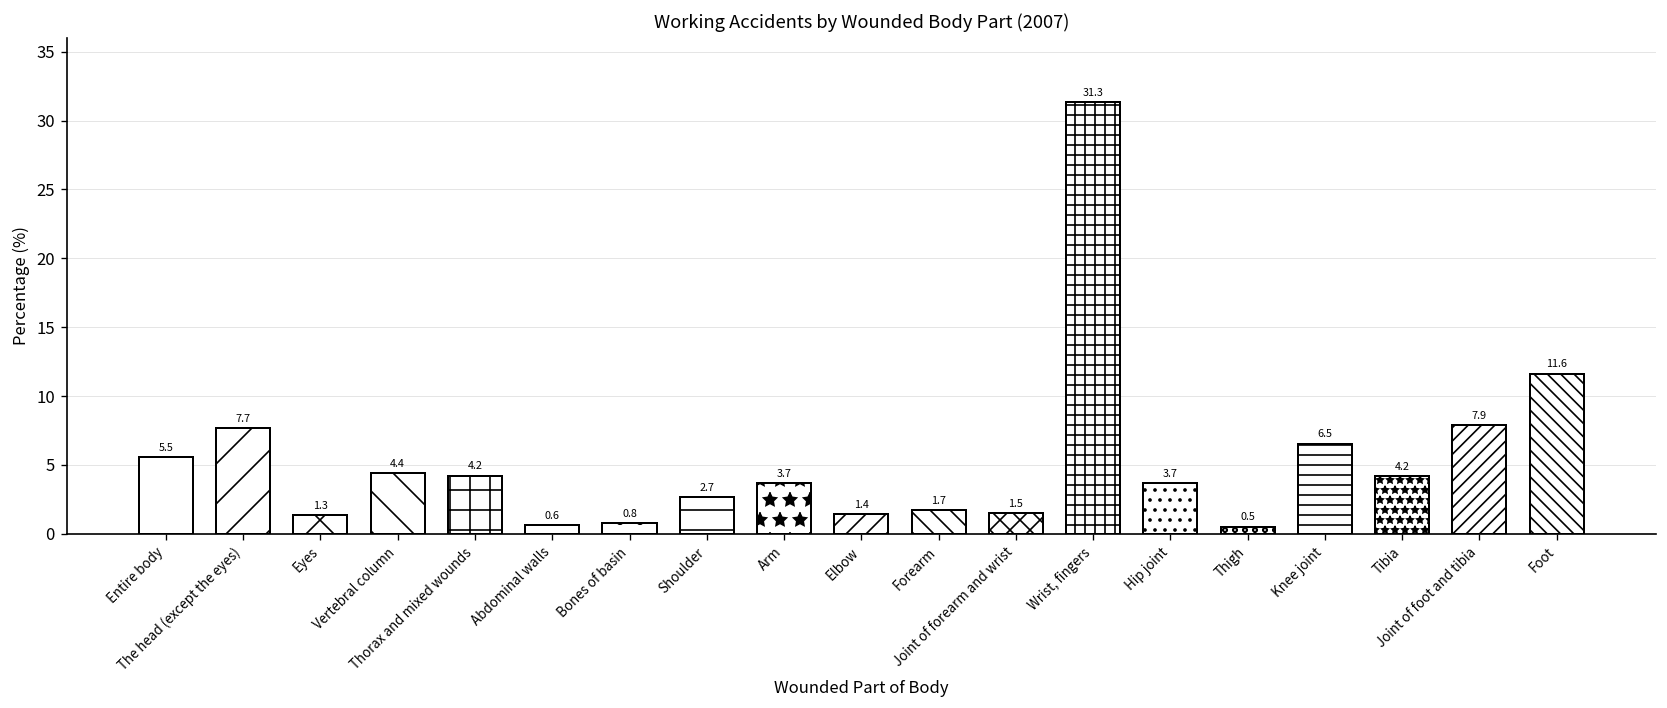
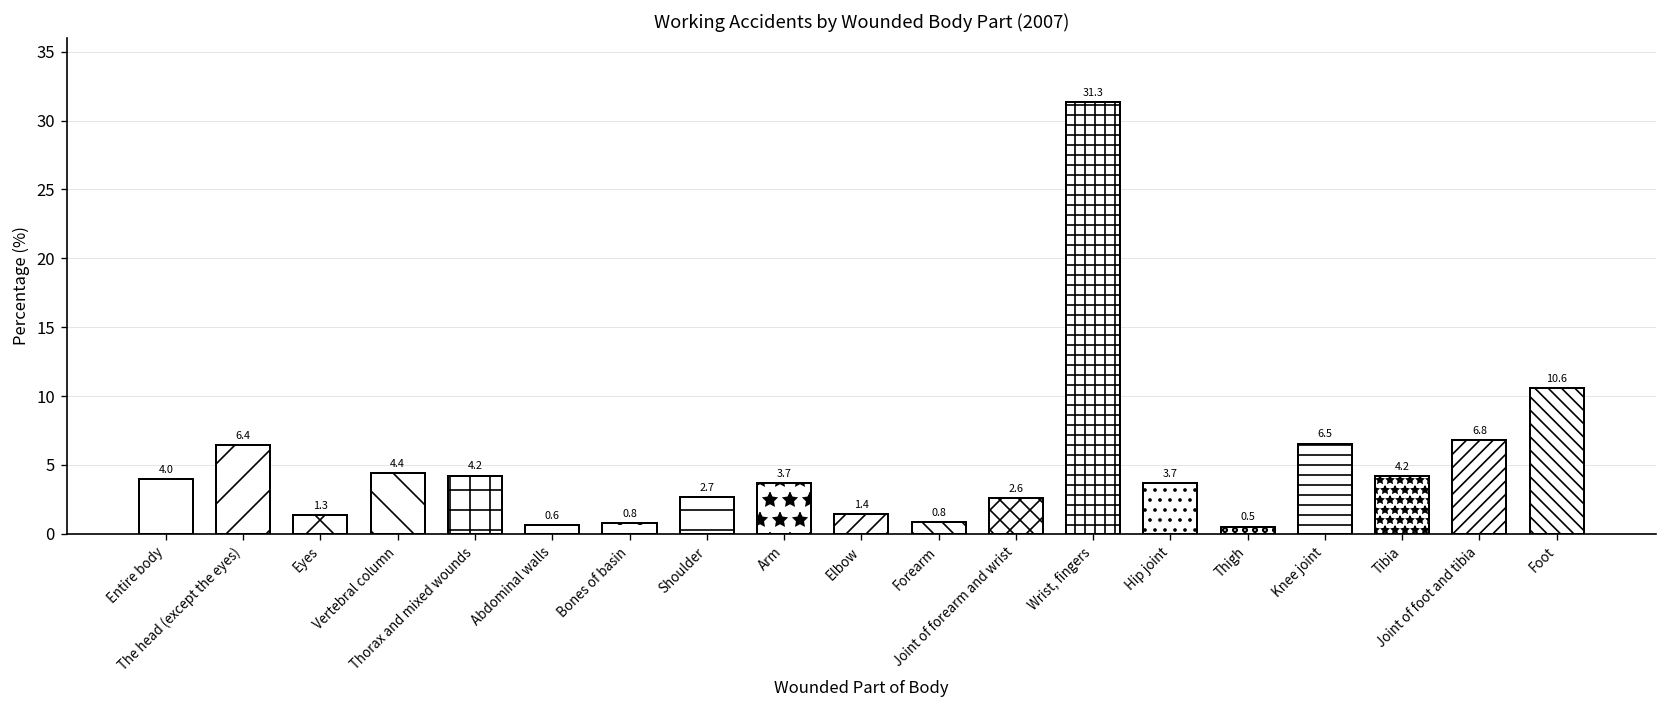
Entire body: 5.5 -> 4.0
The head (except the eyes): 7.7 -> 6.4
Forearm: 1.7 -> 0.8
Joint of forearm and wrist: 1.5 -> 2.6
Joint of foot and tibia: 7.9 -> 6.8
Foot: 11.6 -> 10.6
